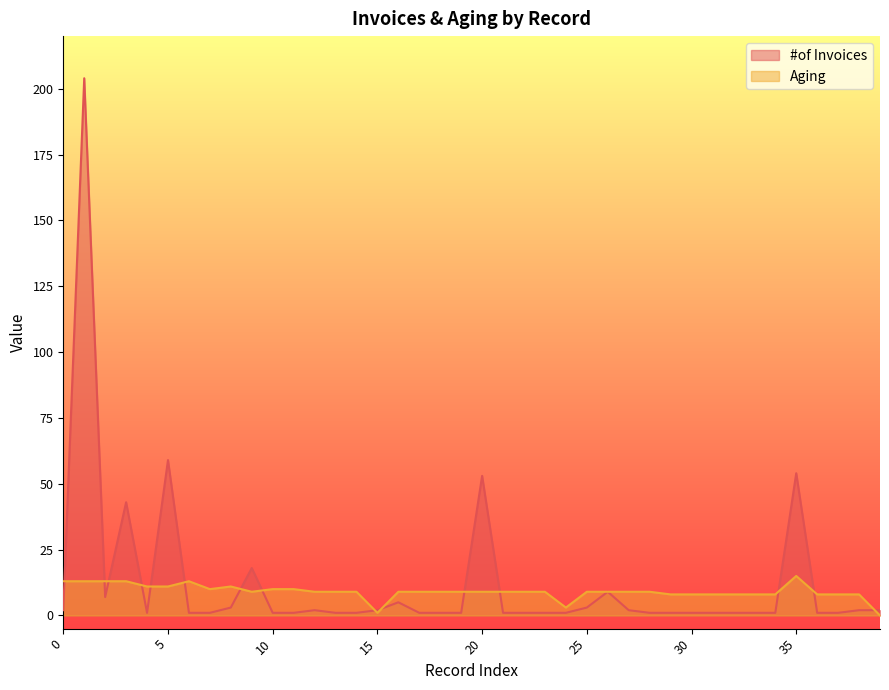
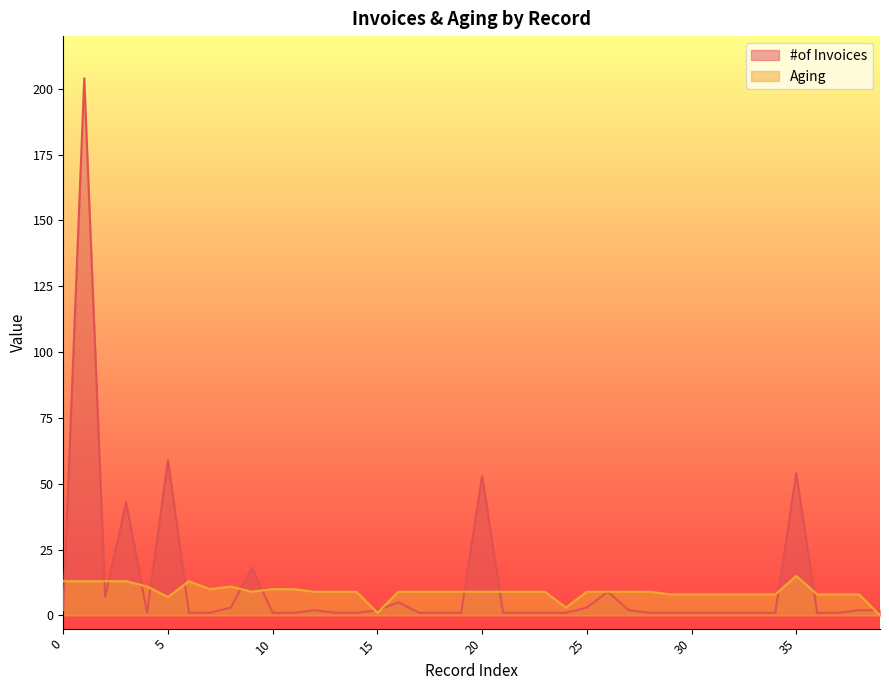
Aging, 5: 11 -> 7
